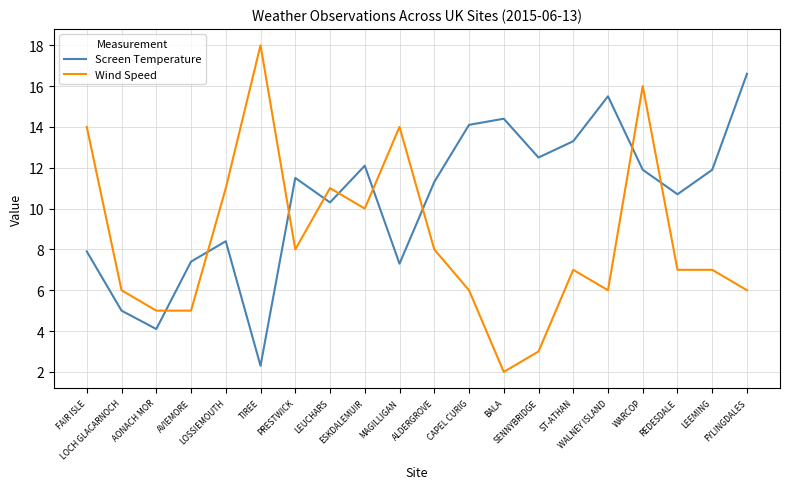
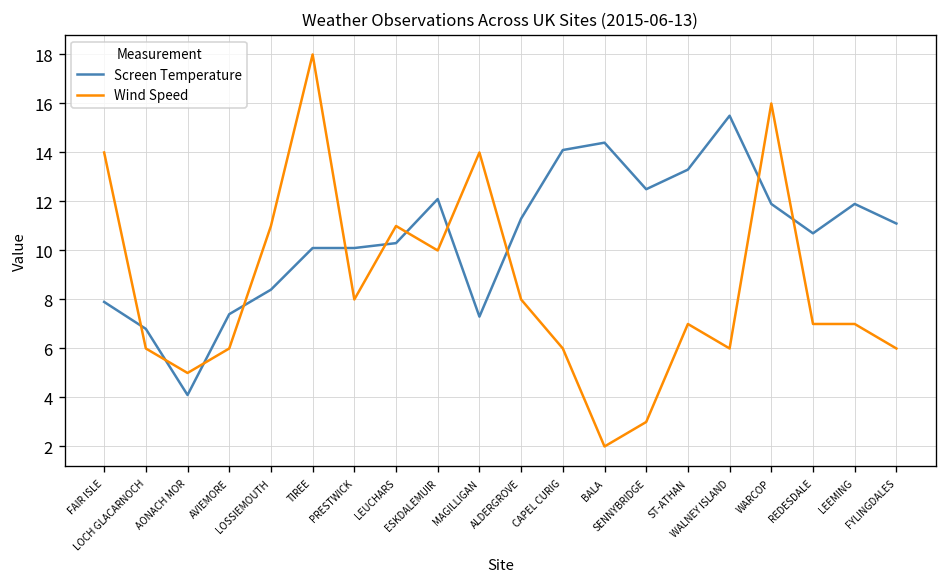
Screen Temperature, LOCH GLACARNOCH: 5.0 -> 6.8
Wind Speed, AVIEMORE: 5 -> 6
Screen Temperature, TIREE: 2.3 -> 10.1
Screen Temperature, PRESTWICK: 11.5 -> 10.1
Screen Temperature, FYLINGDALES: 16.6 -> 11.1
